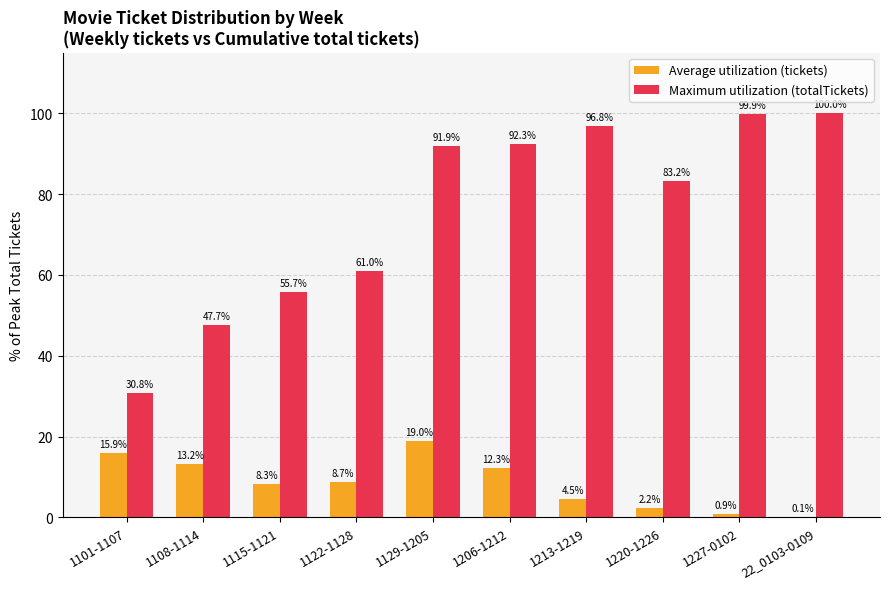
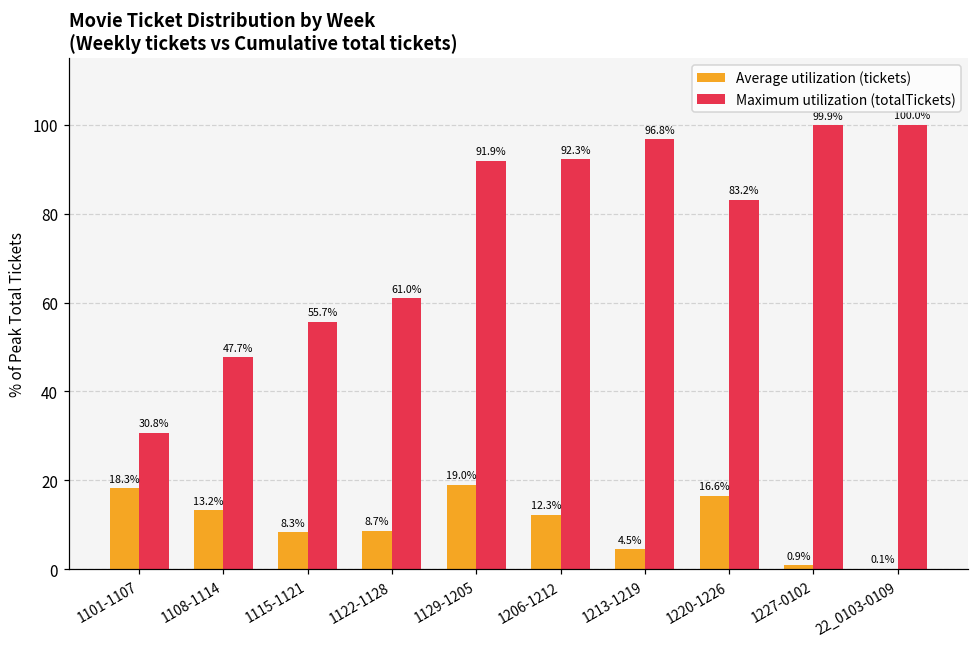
Average utilization (tickets), 1101-1107: 15.9% -> 18.3%
Average utilization (tickets), 1220-1226: 2.2% -> 16.6%
